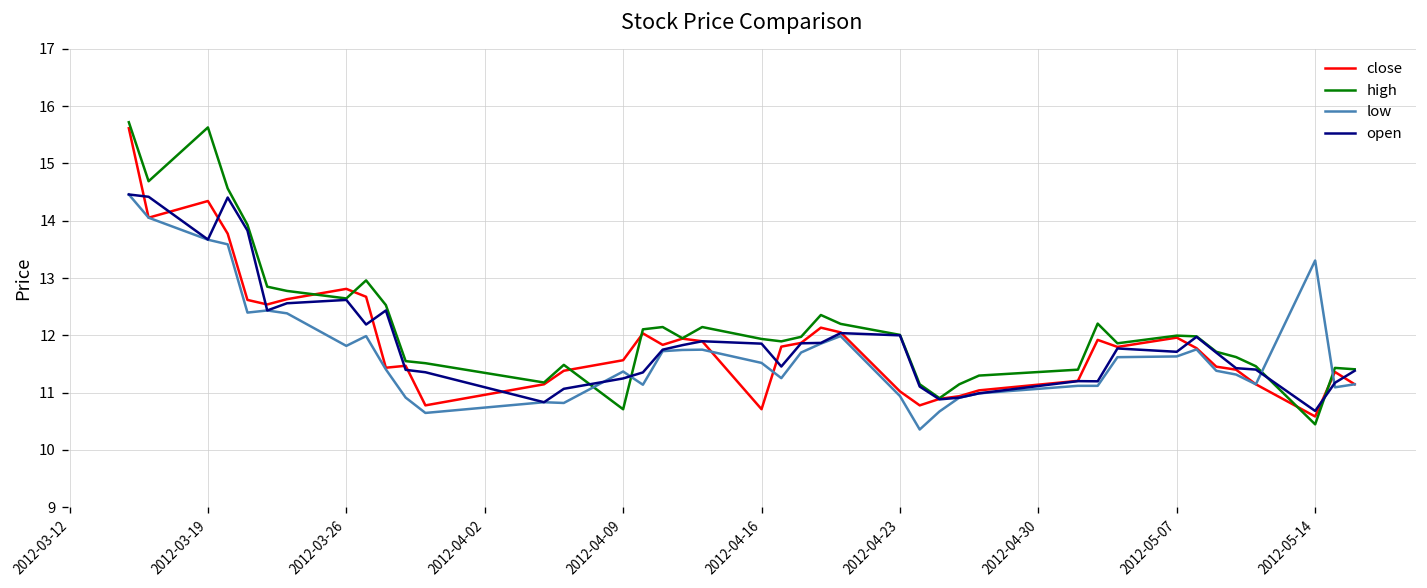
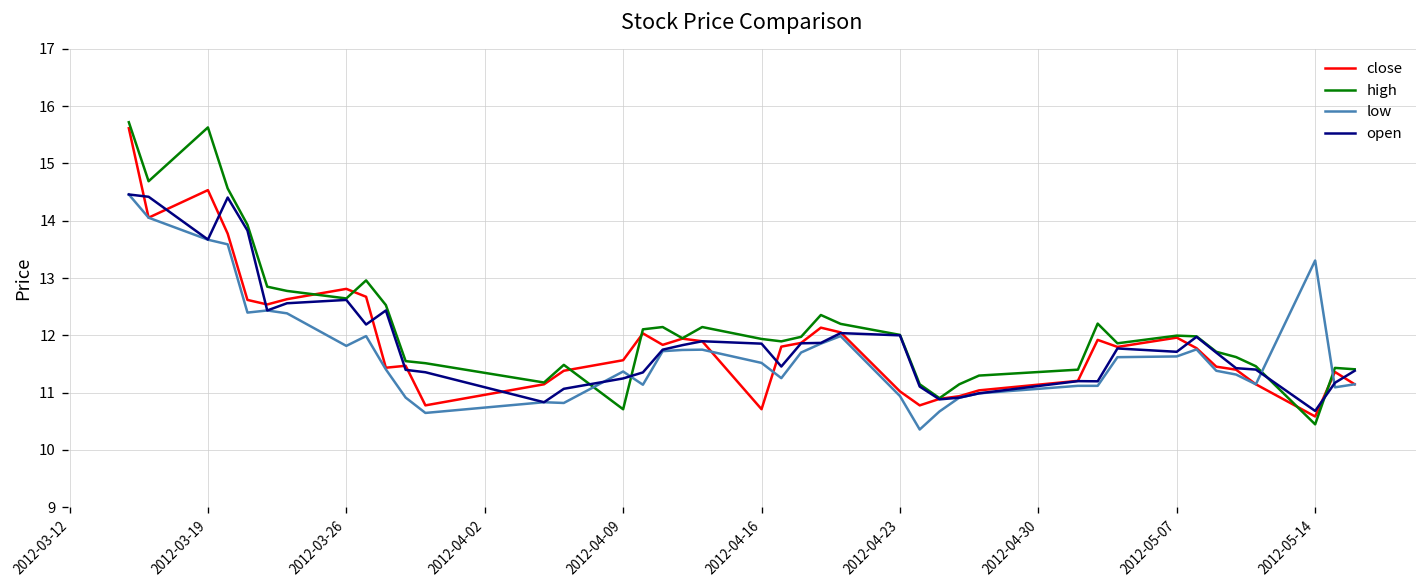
close, 2012-03-19: 14.3 -> 14.5
